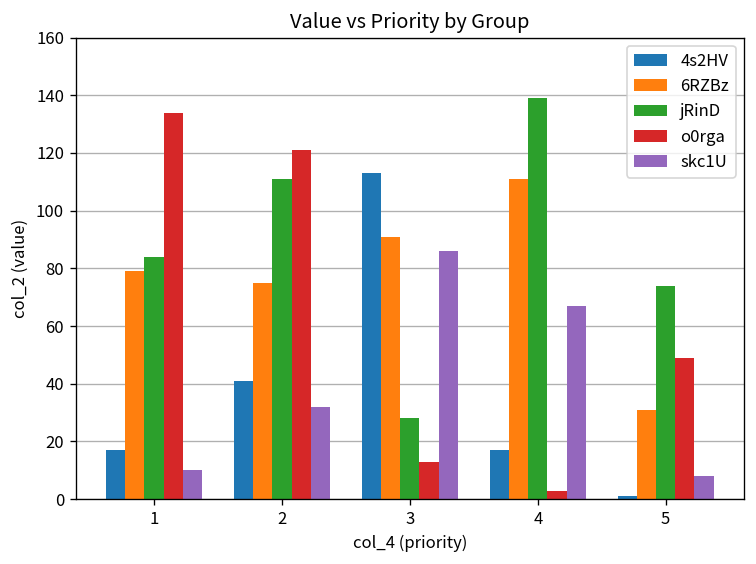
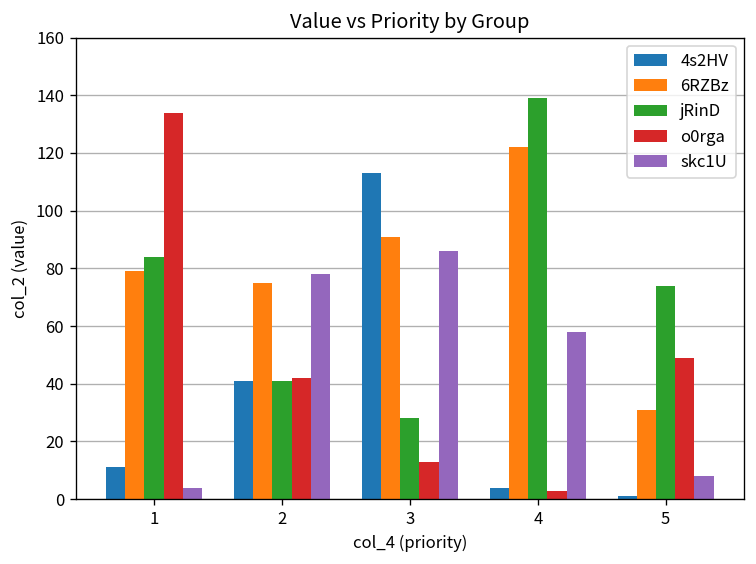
4s2HV, 1: 17 -> 11
skc1U, 1: 10 -> 4
jRinD, 2: 111 -> 41
o0rga, 2: 121 -> 42
skc1U, 2: 32 -> 78
4s2HV, 4: 17 -> 4
6RZBz, 4: 111 -> 122
skc1U, 4: 67 -> 58
